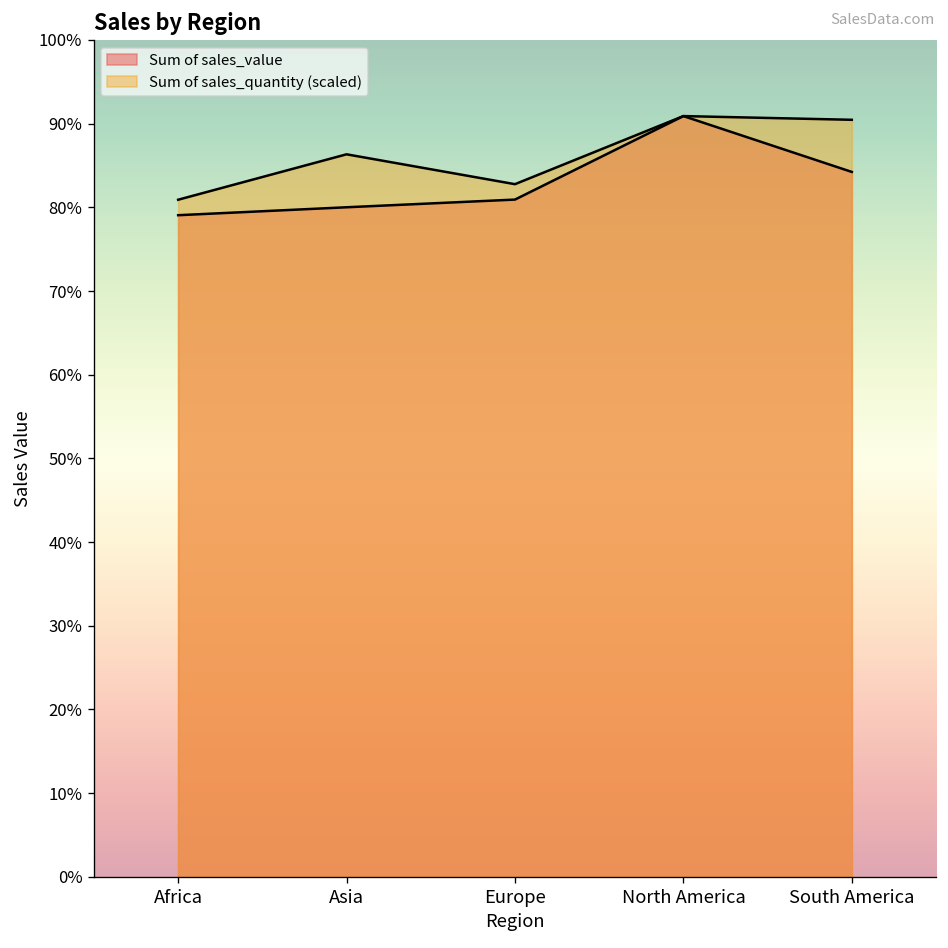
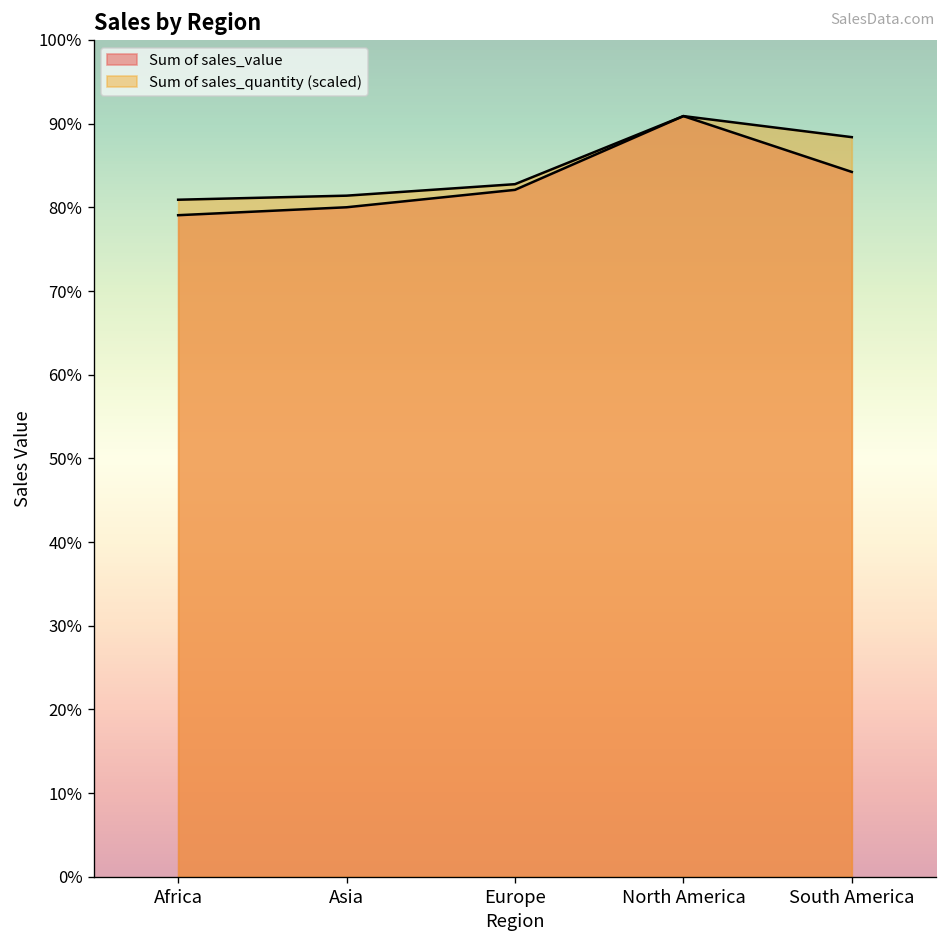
Sum of sales_quantity (scaled), Asia: 86% -> 81%
Sum of sales_value, Europe: 81% -> 82%
Sum of sales_quantity (scaled), South America: 90% -> 88%
